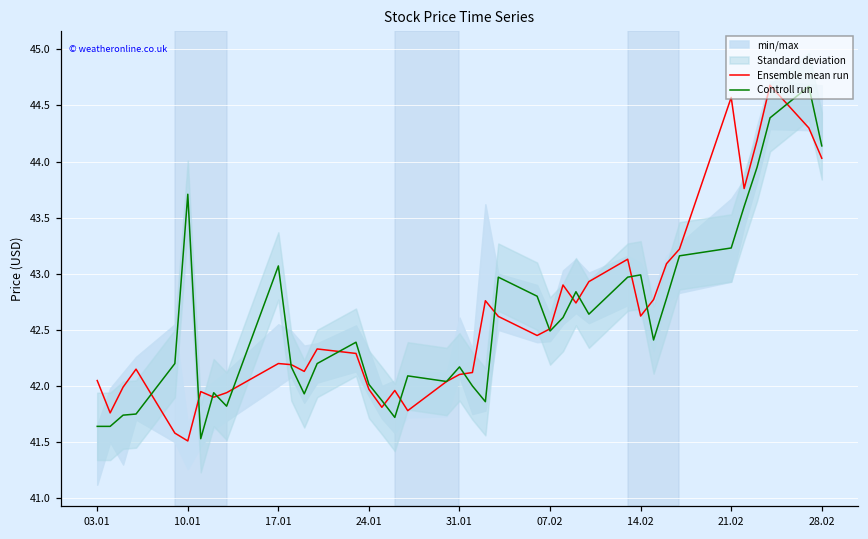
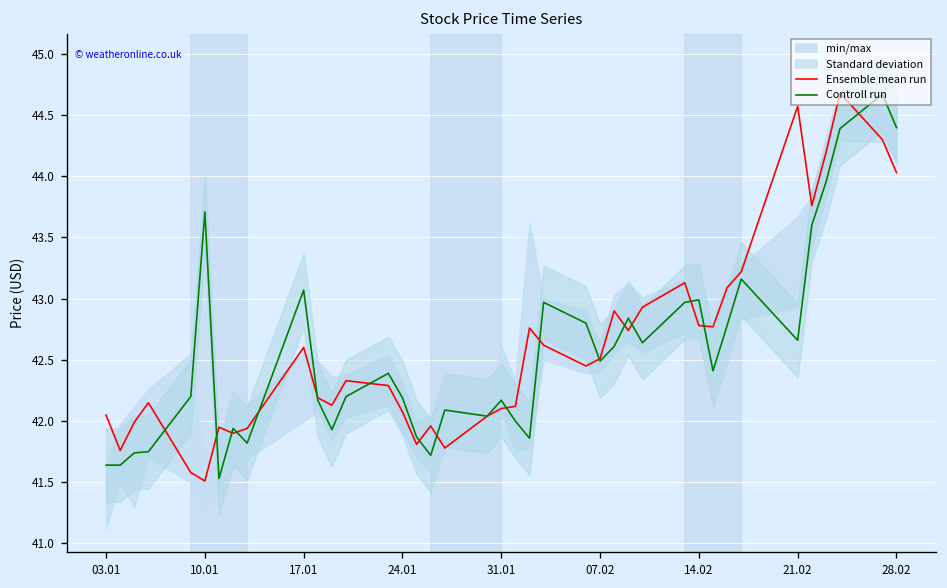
Ensemble mean run, 17.01: 42.20 -> 42.60
Ensemble mean run, 24.01: 41.97 -> 42.08
Controll run, 24.01: 42.01 -> 42.19
Ensemble mean run, 14.02: 42.62 -> 42.78
Controll run, 21.02: 43.23 -> 42.66
Controll run, 28.02: 44.14 -> 44.40
